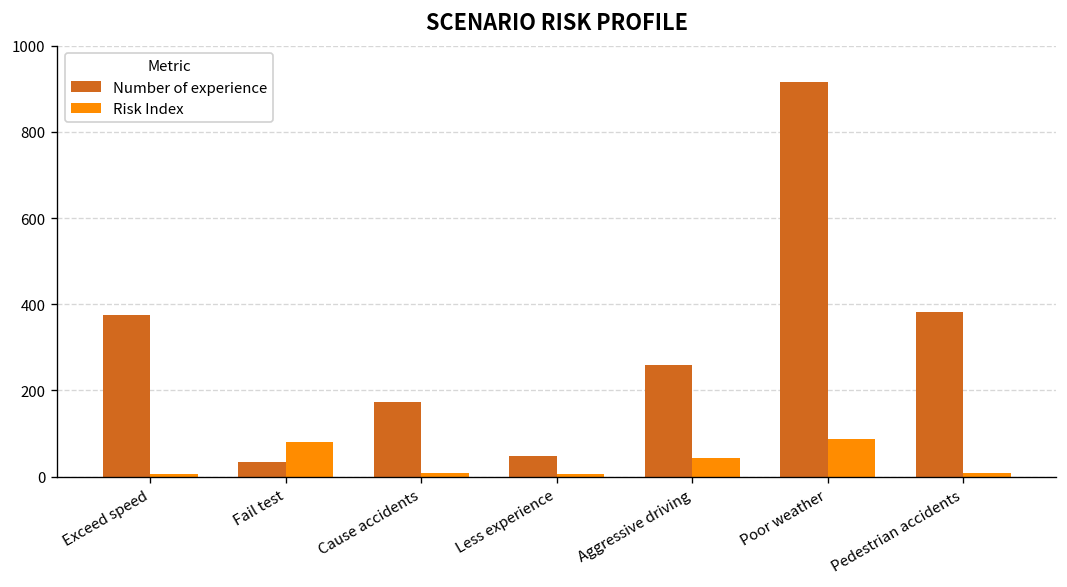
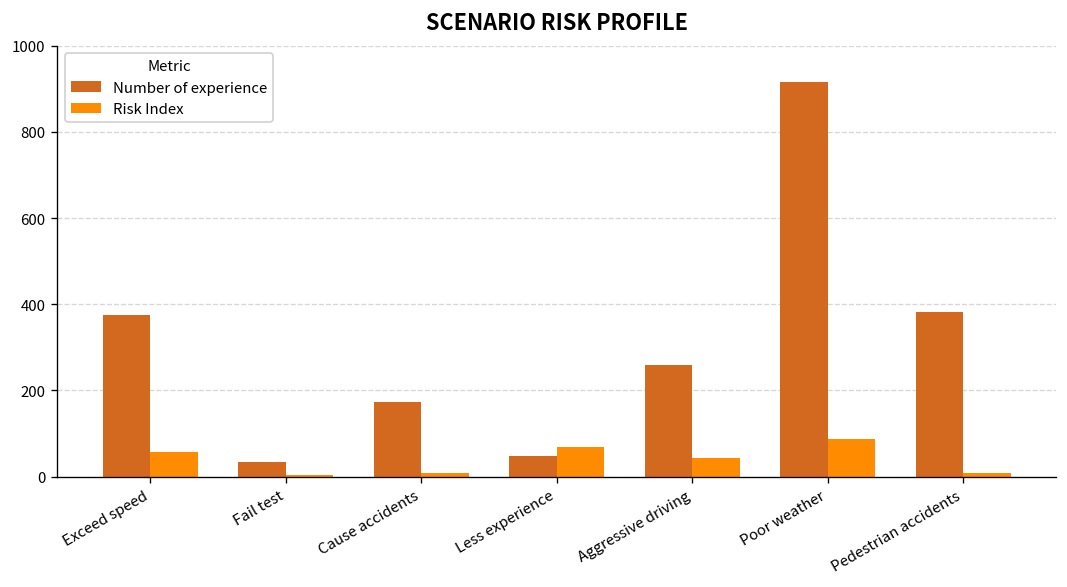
Risk Index, Exceed speed: 10 -> 60
Risk Index, Fail test: 80 -> 0
Risk Index, Less experience: 10 -> 70
